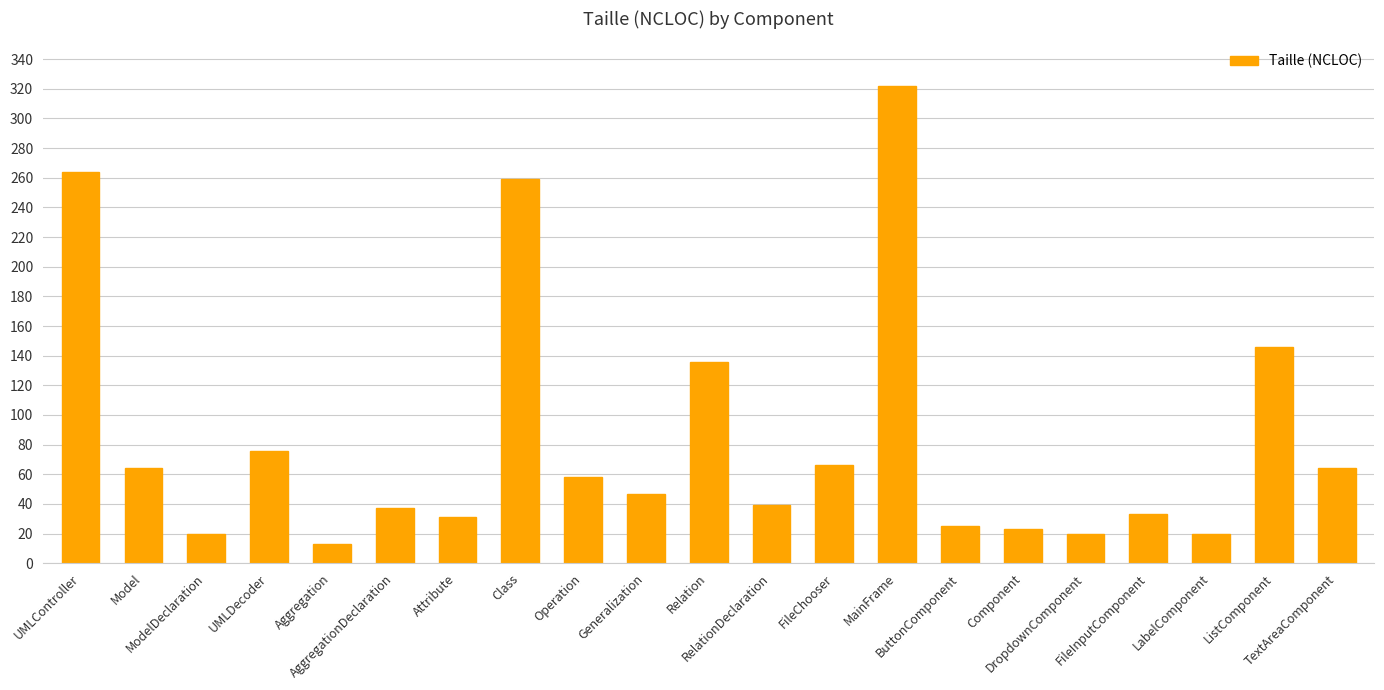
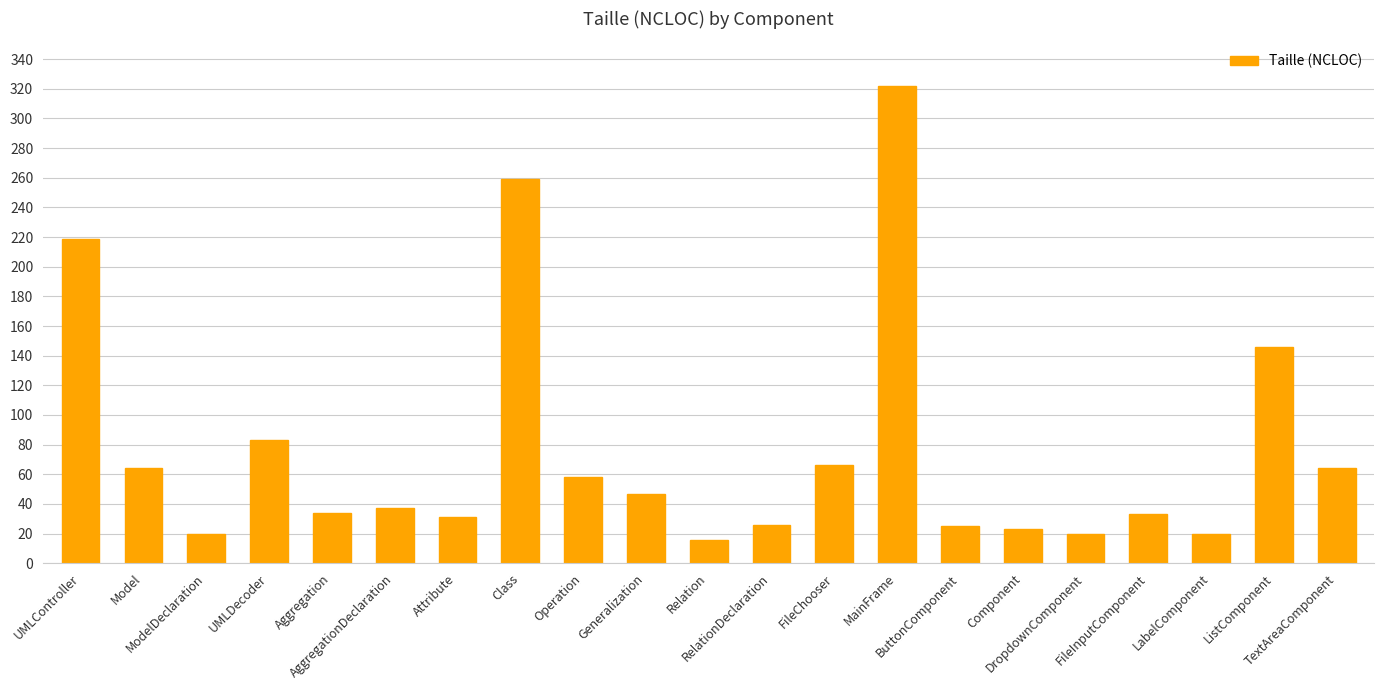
UMLController: 264 -> 219
UMLDecoder: 76 -> 83
Aggregation: 13 -> 34
Relation: 136 -> 16
RelationDeclaration: 39 -> 26
